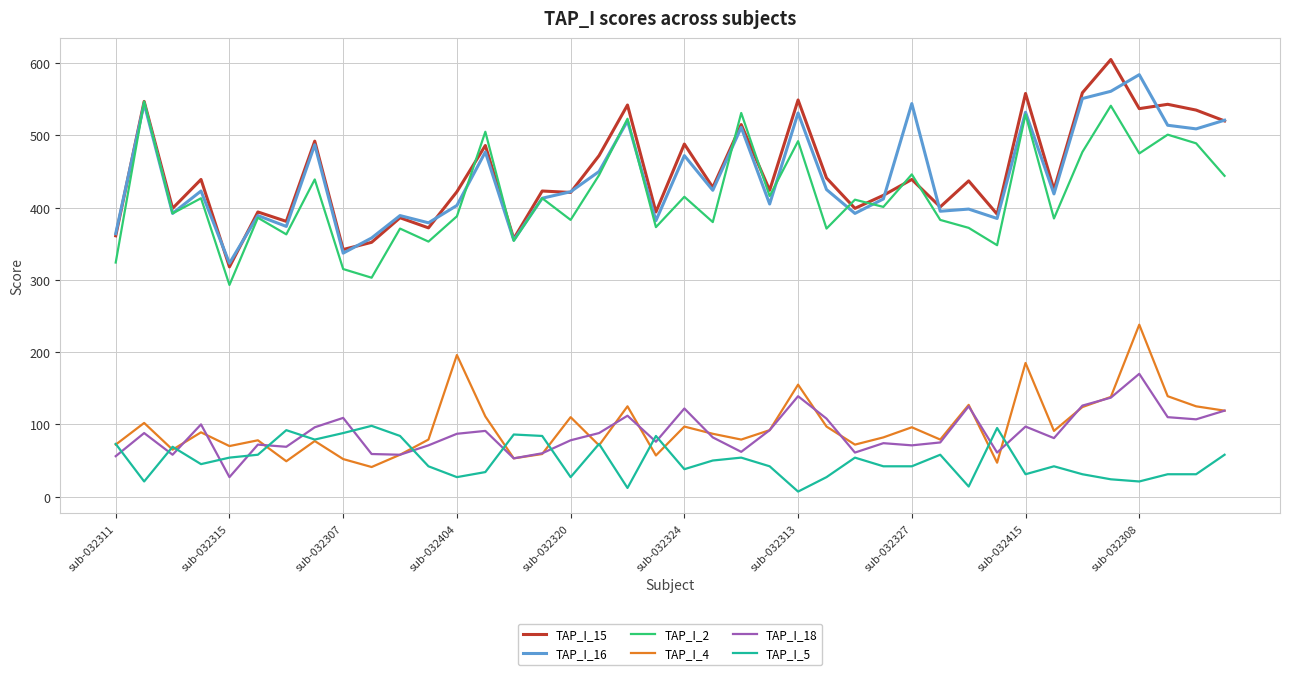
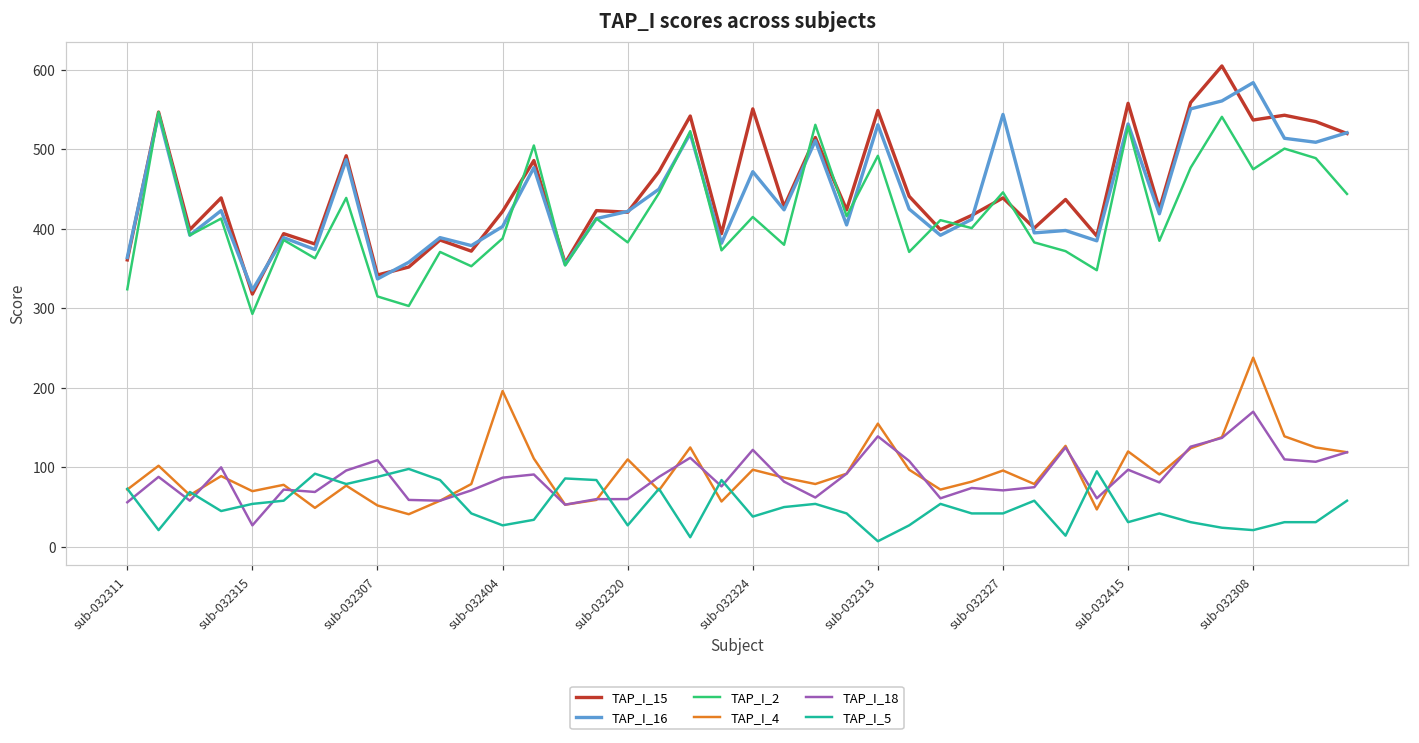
TAP_I_18, sub-032320: 80 -> 60
TAP_I_15, sub-032324: 490 -> 550
TAP_I_4, sub-032415: 190 -> 120
